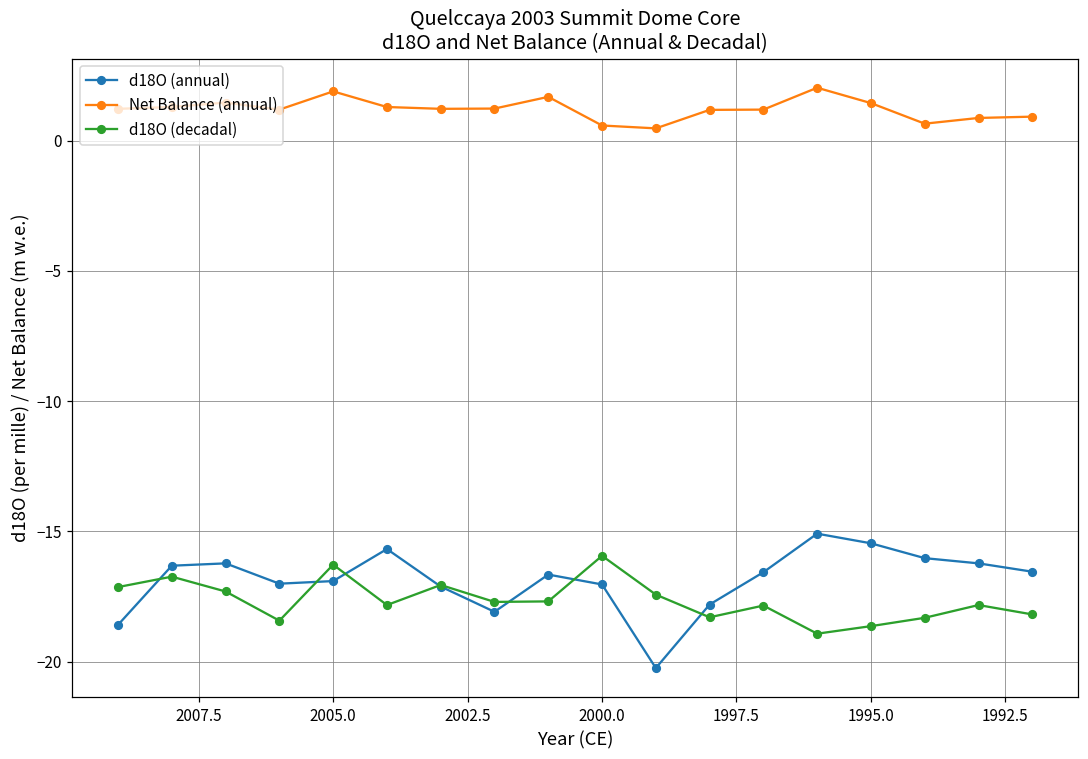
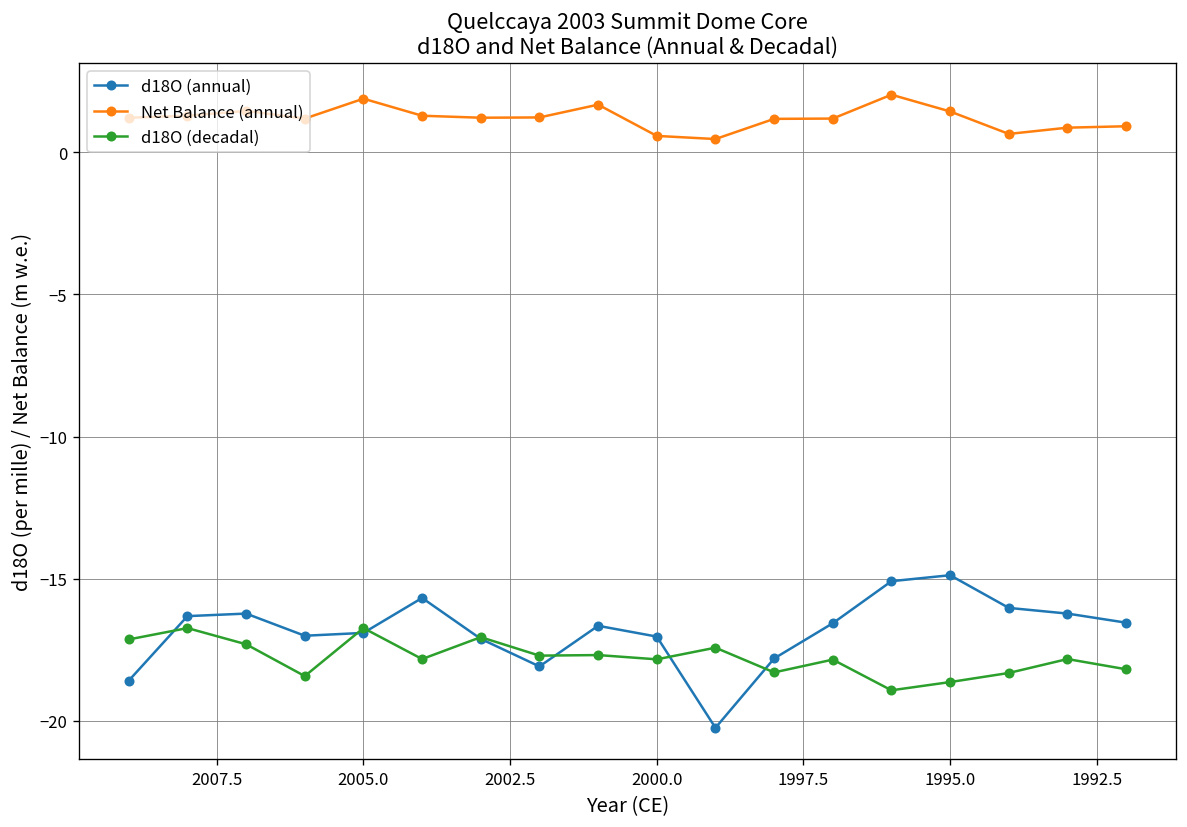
d18O (decadal), 2005.0: -16.3 -> -16.7
d18O (decadal), 2000.0: -15.9 -> -17.8
d18O (annual), 1995.0: -15.5 -> -14.9
